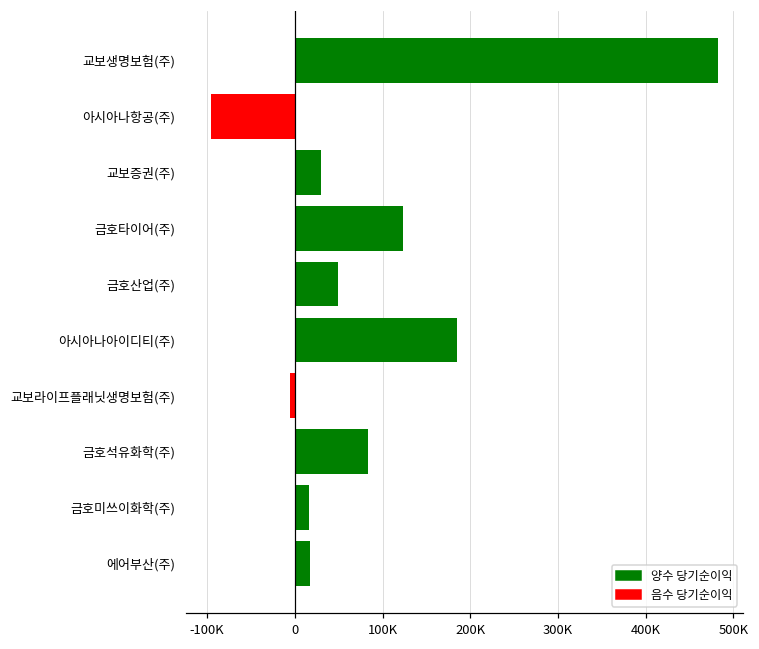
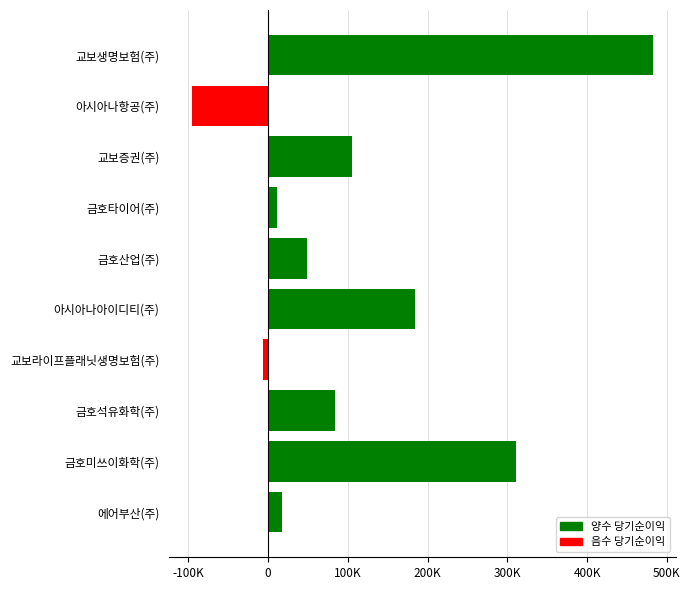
교보증권(주): 30000 -> 100000
금호타이어(주): 120000 -> 10000
금호미쓰이화학(주): 20000 -> 310000
